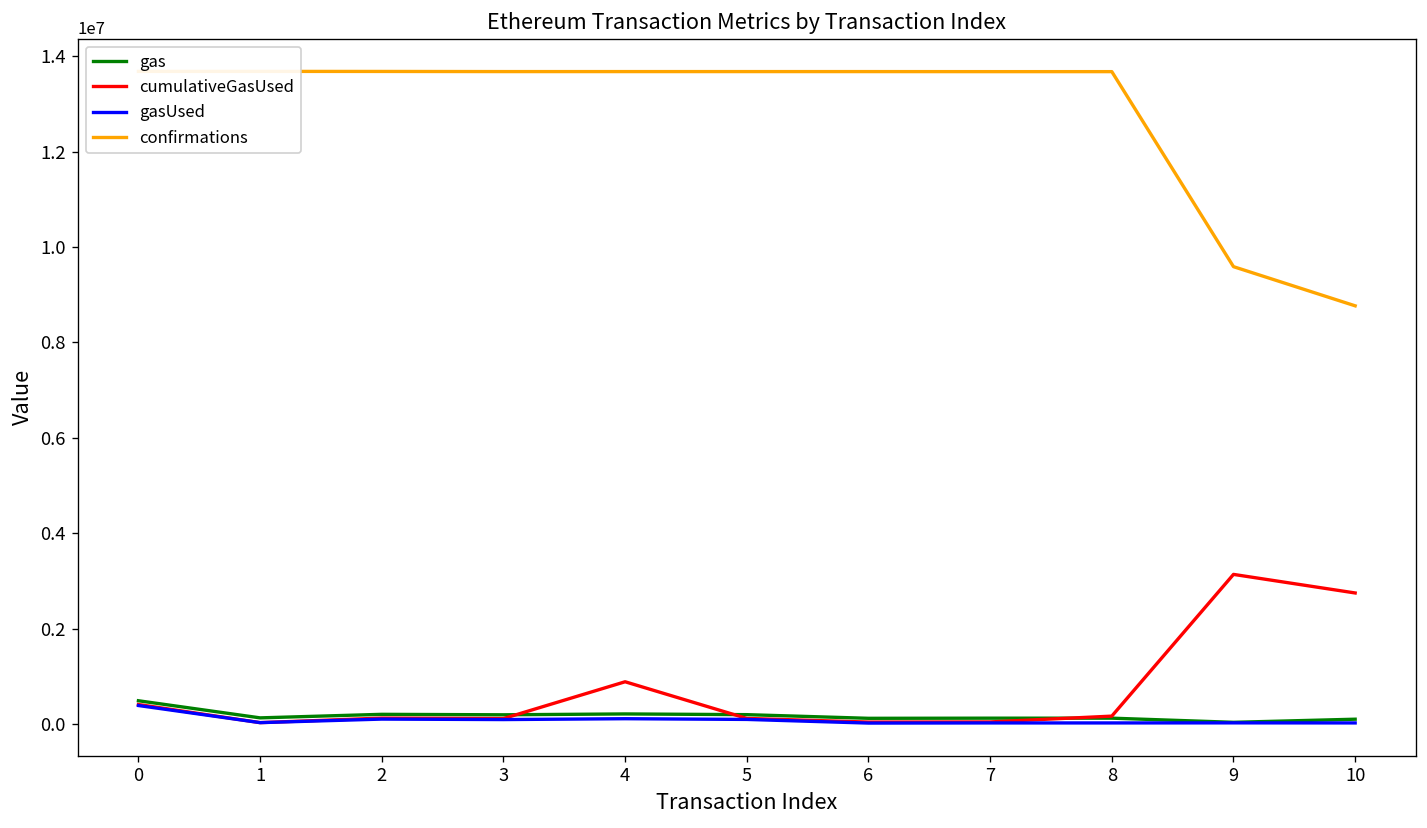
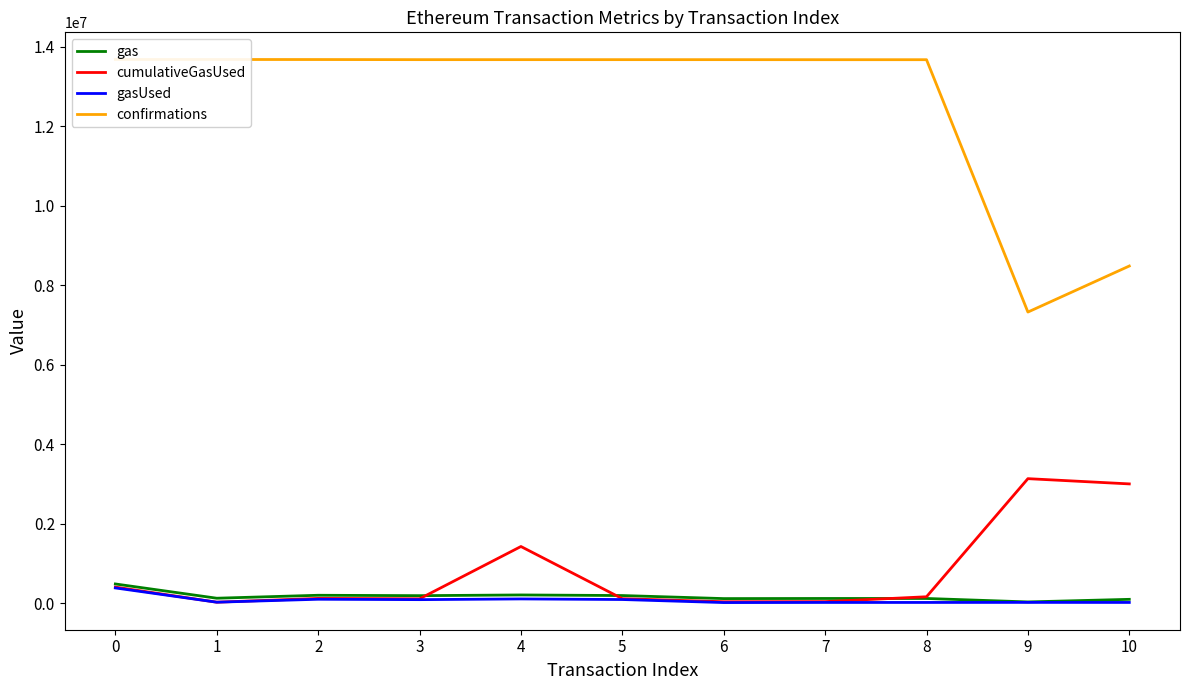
cumulativeGasUsed, 4: 900000 -> 1400000
confirmations, 9: 9600000 -> 7300000
cumulativeGasUsed, 10: 2700000 -> 3000000
confirmations, 10: 8800000 -> 8500000
